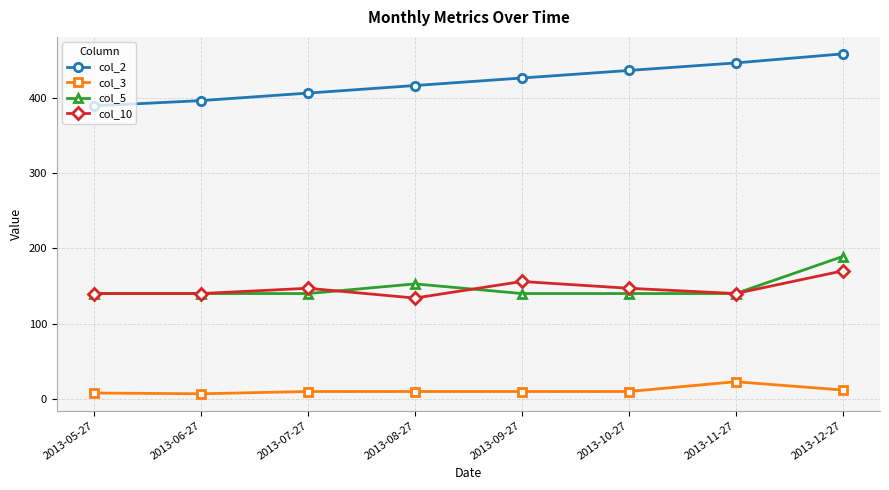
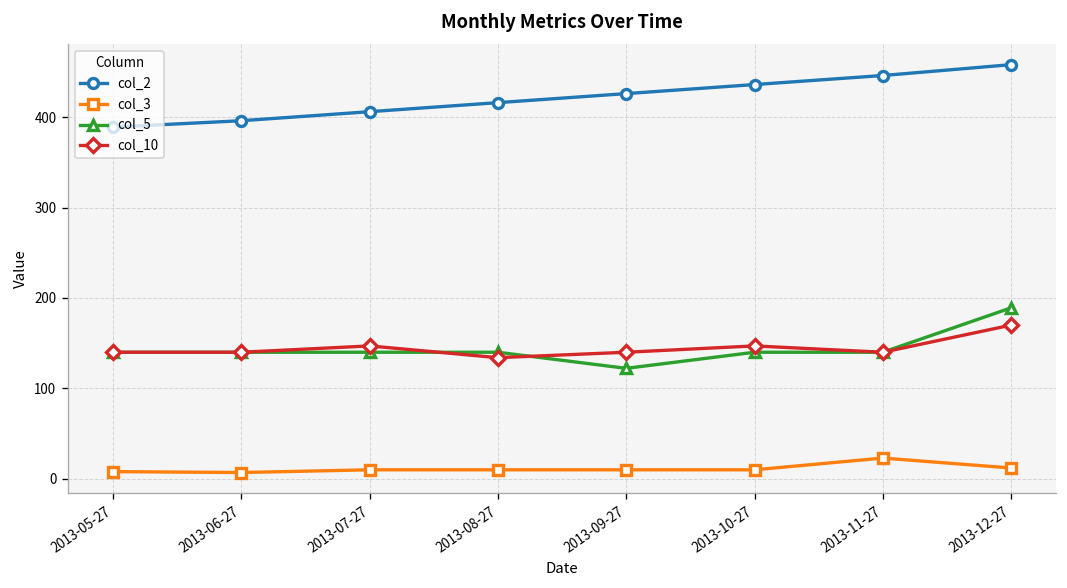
col_5, 2013-08-27: 150 -> 140
col_5, 2013-09-27: 140 -> 120
col_10, 2013-09-27: 160 -> 140
